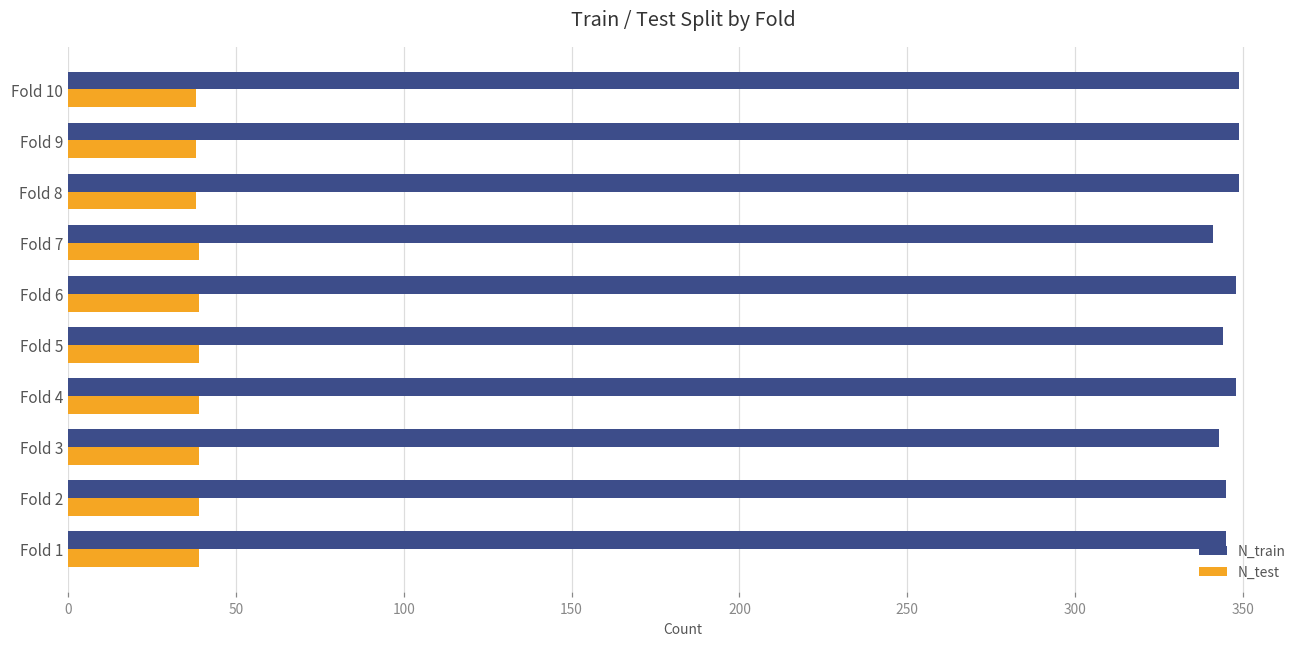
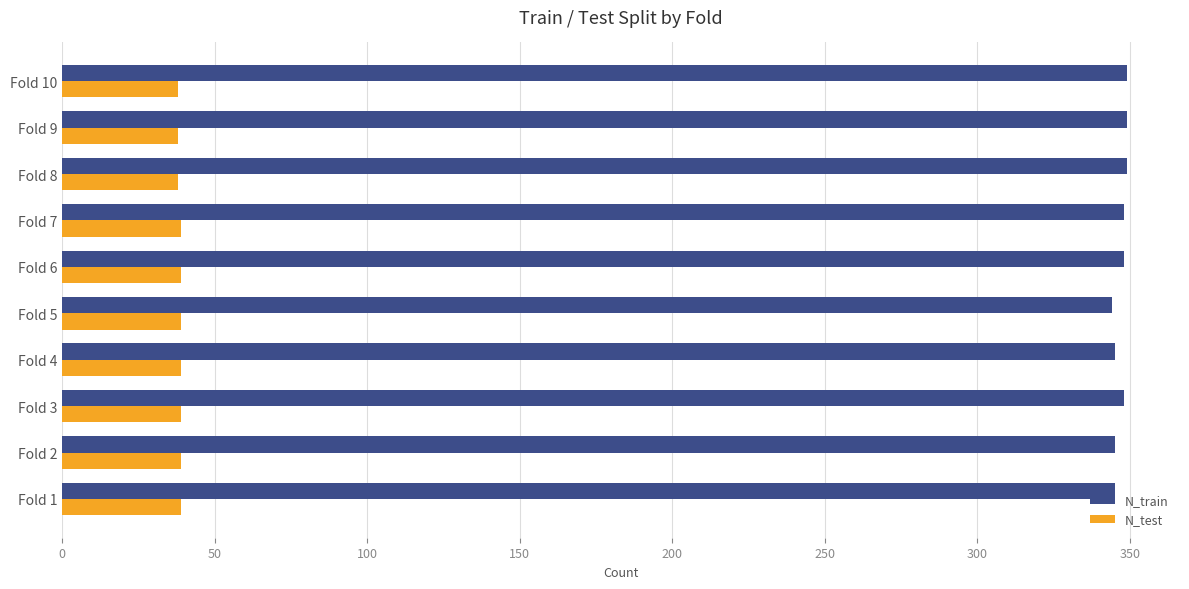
N_train, Fold 7: 341 -> 348
N_train, Fold 4: 348 -> 345
N_train, Fold 3: 343 -> 348
